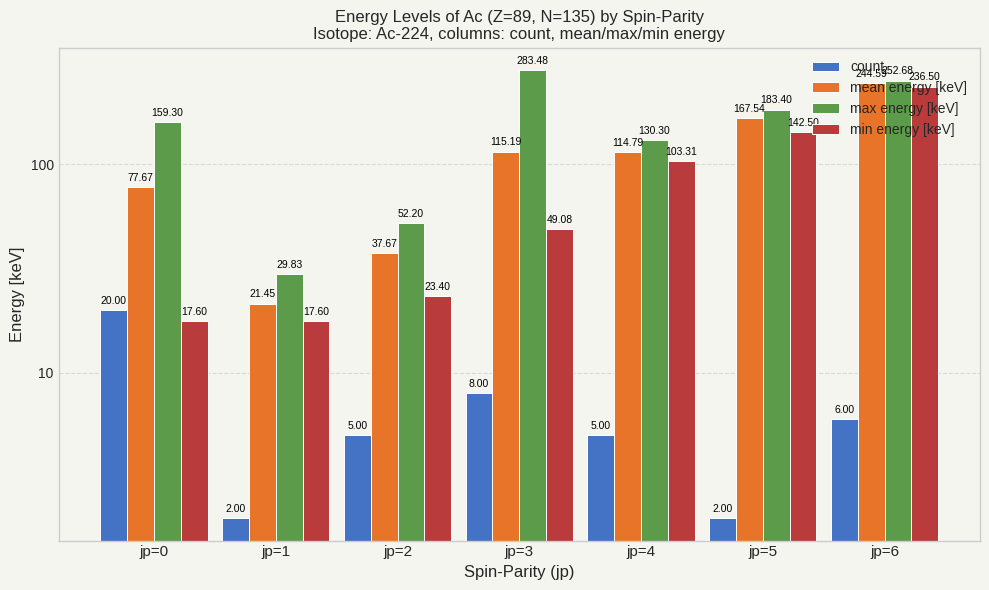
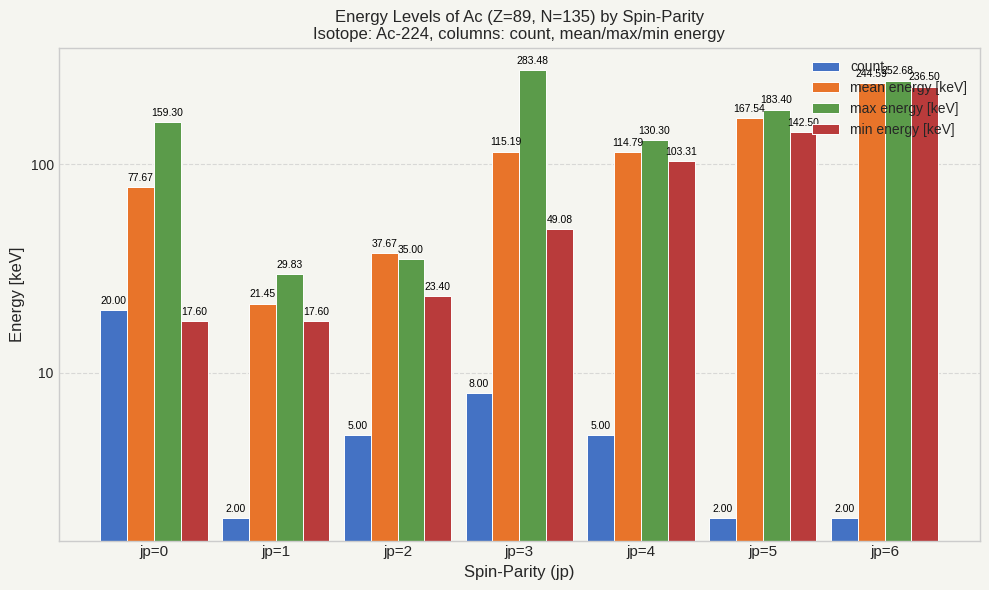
max energy [keV], jp=2: 52.20 -> 35.00
count, jp=6: 6.00 -> 2.00
